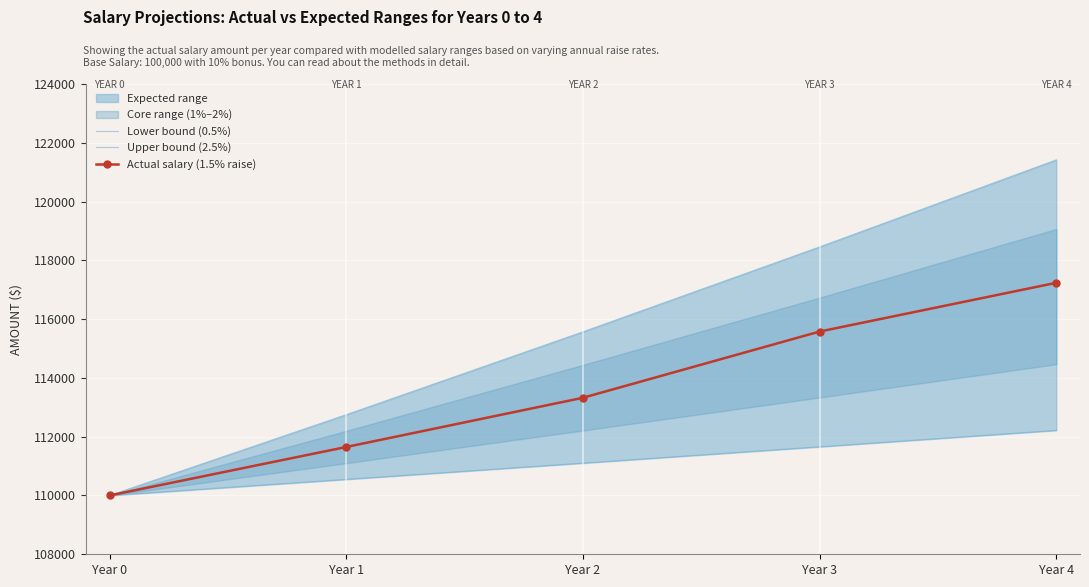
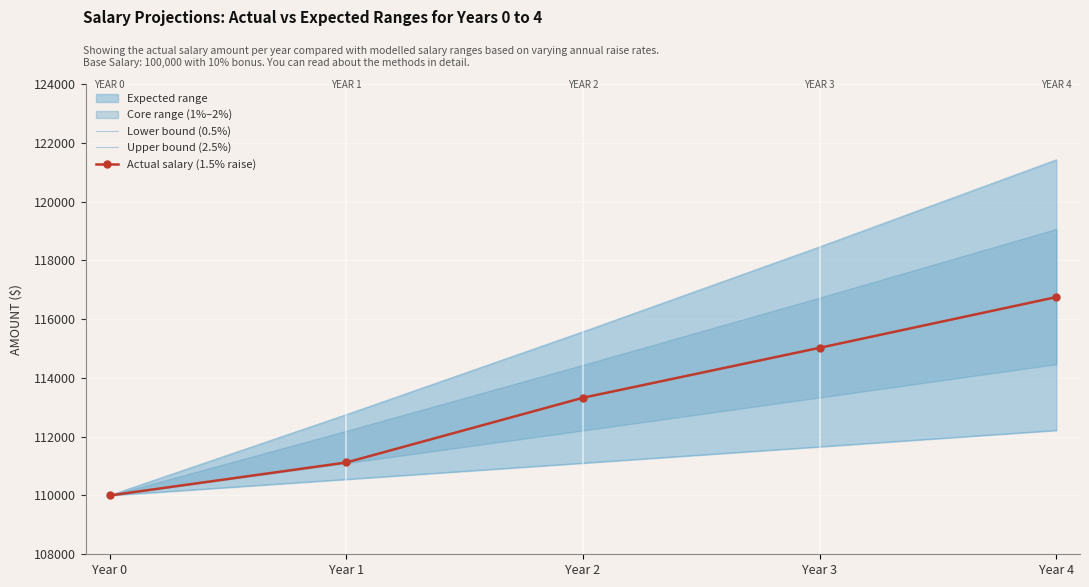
Actual salary (1.5% raise), Year 1: 111700 -> 111100
Actual salary (1.5% raise), Year 3: 115600 -> 115000
Actual salary (1.5% raise), Year 4: 117200 -> 116700
